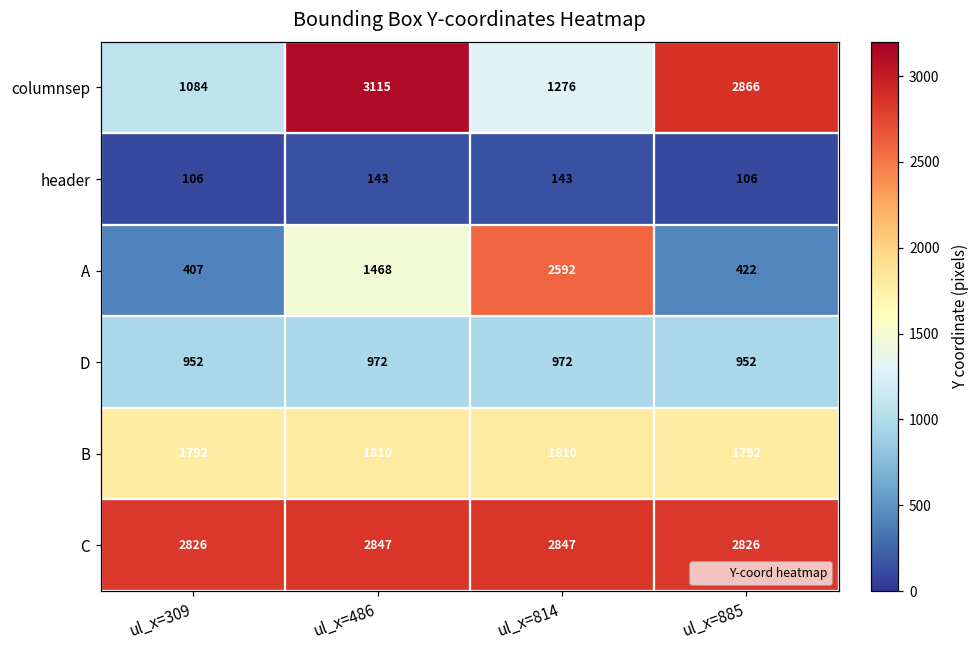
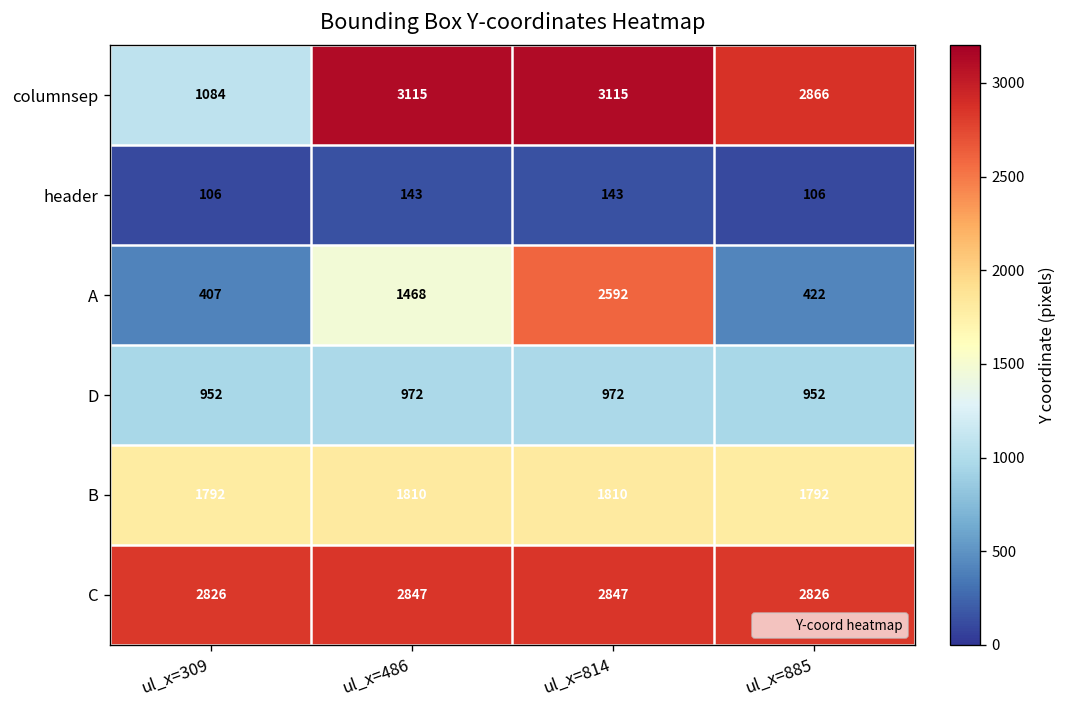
columnsep, ul_x=814: 1276 -> 3115
